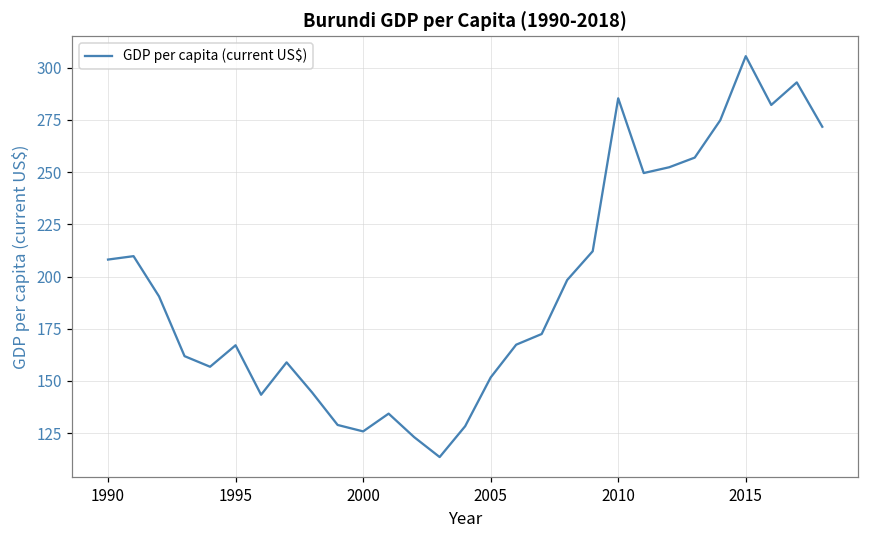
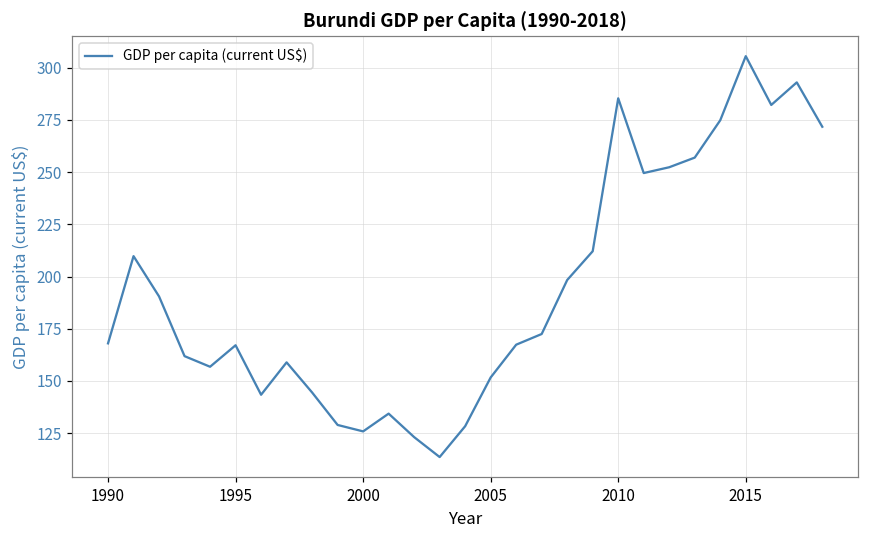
1990: 208 -> 168
